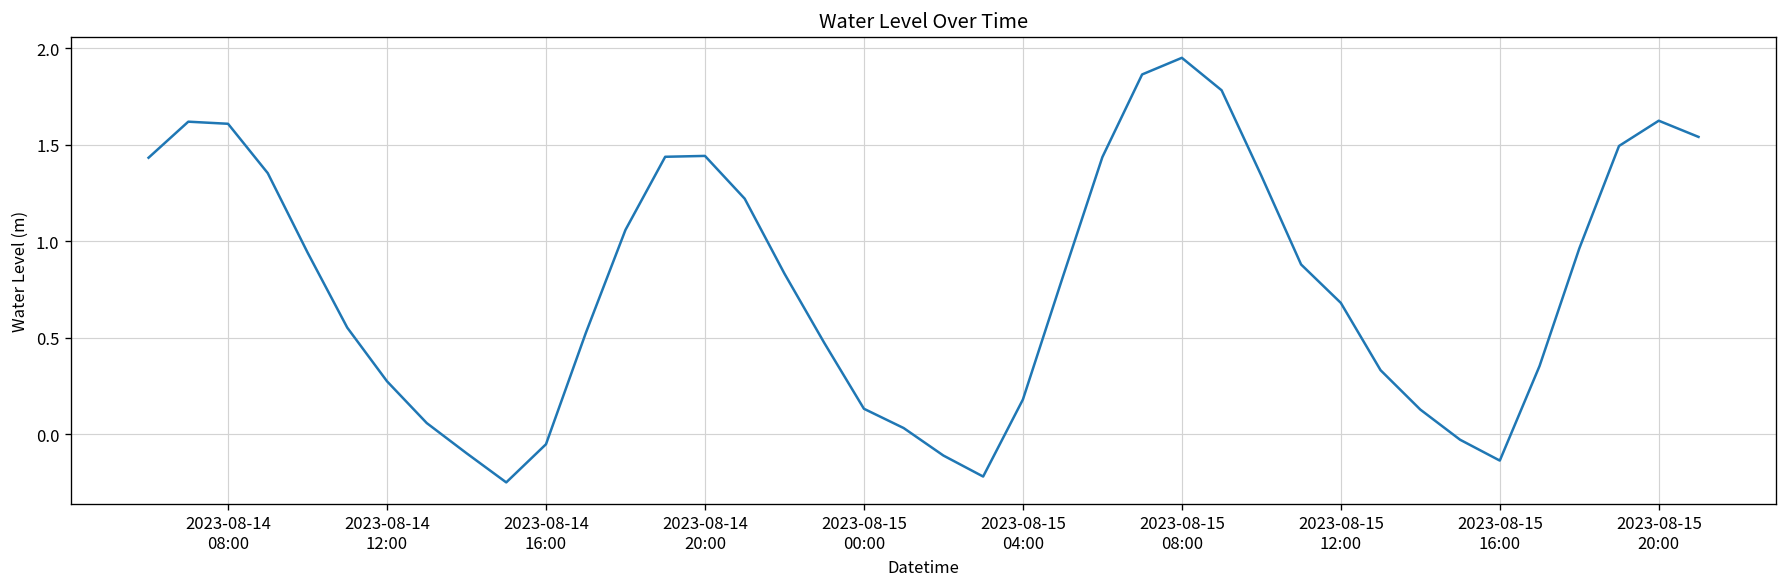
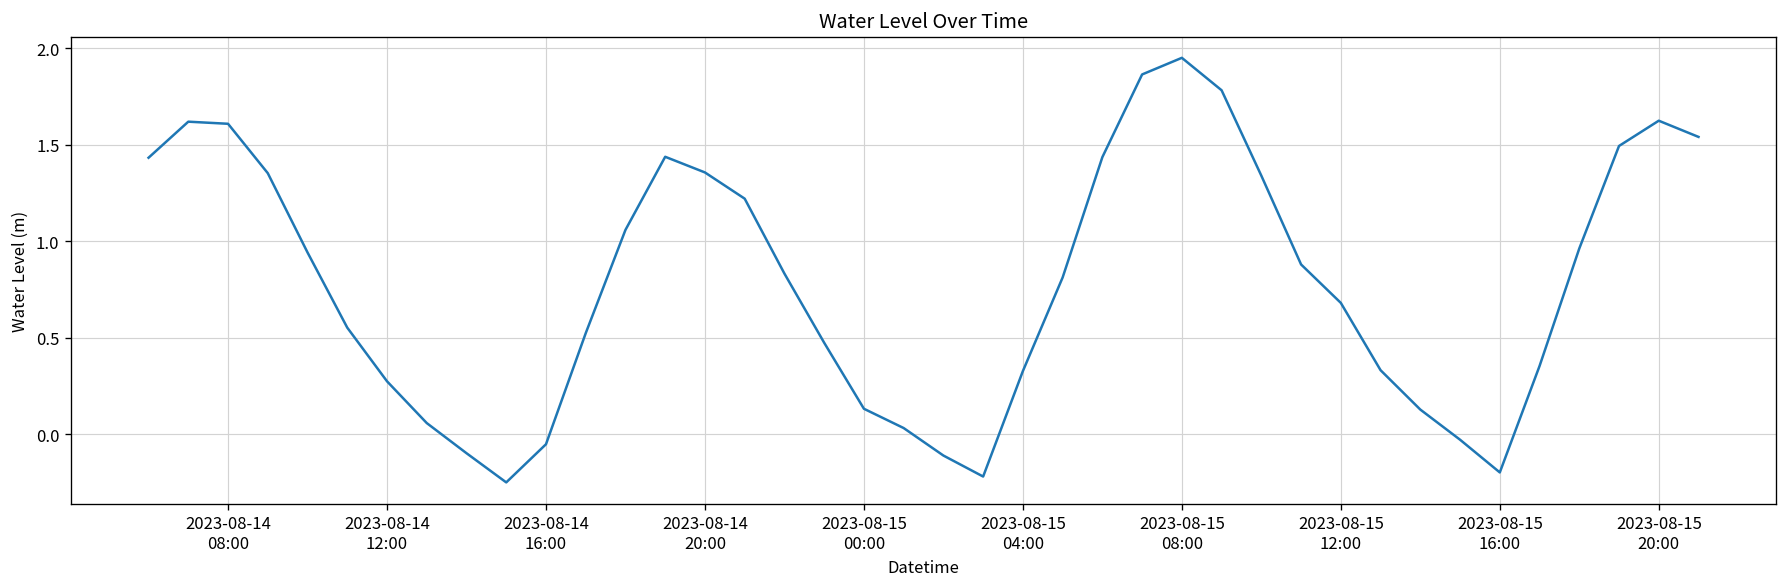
2023-08-14 20:00: 1.44 -> 1.36
2023-08-15 04:00: 0.18 -> 0.33
2023-08-15 16:00: -0.14 -> -0.20
